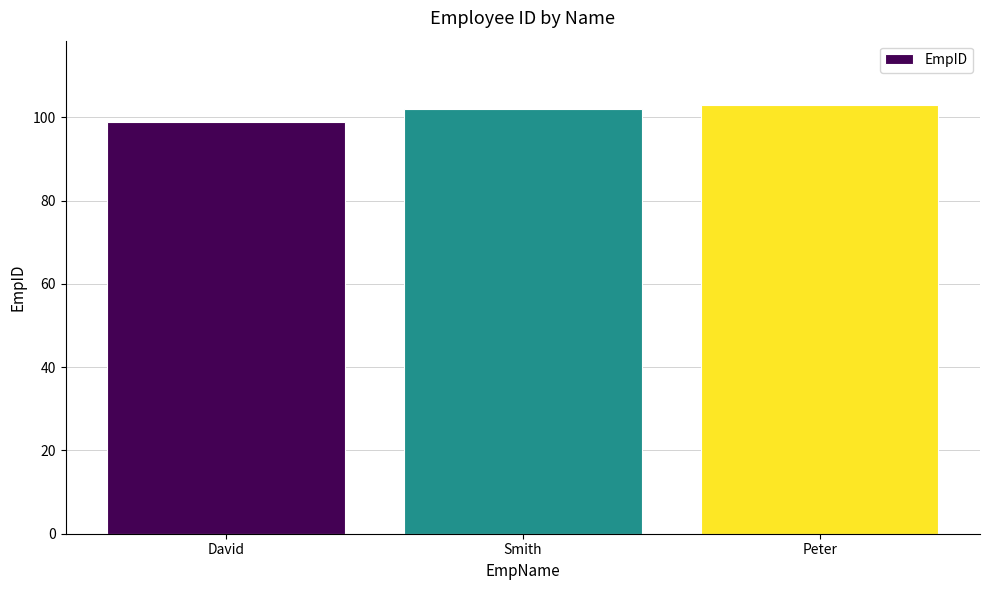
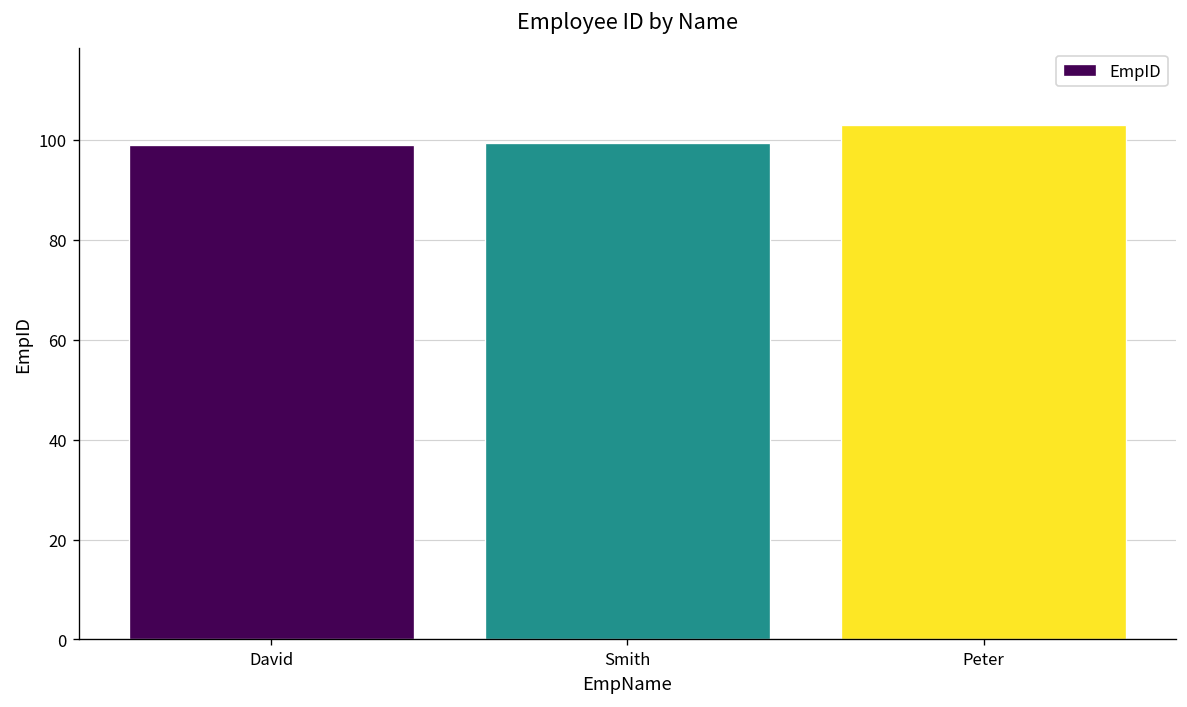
Smith: 102 -> 99
